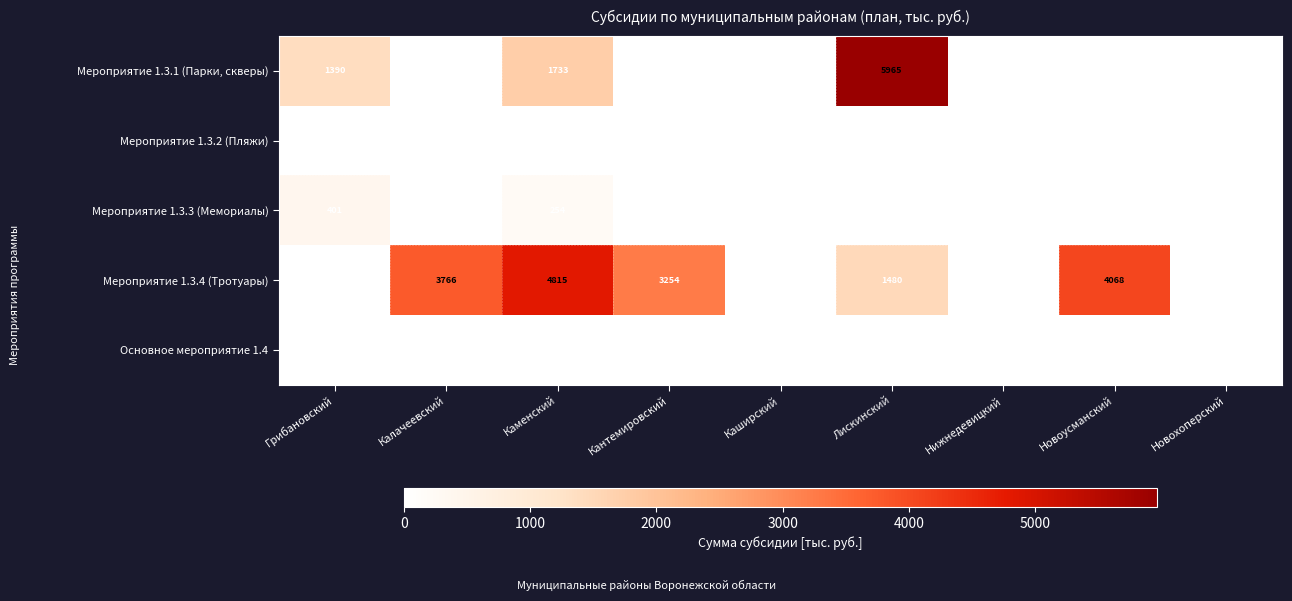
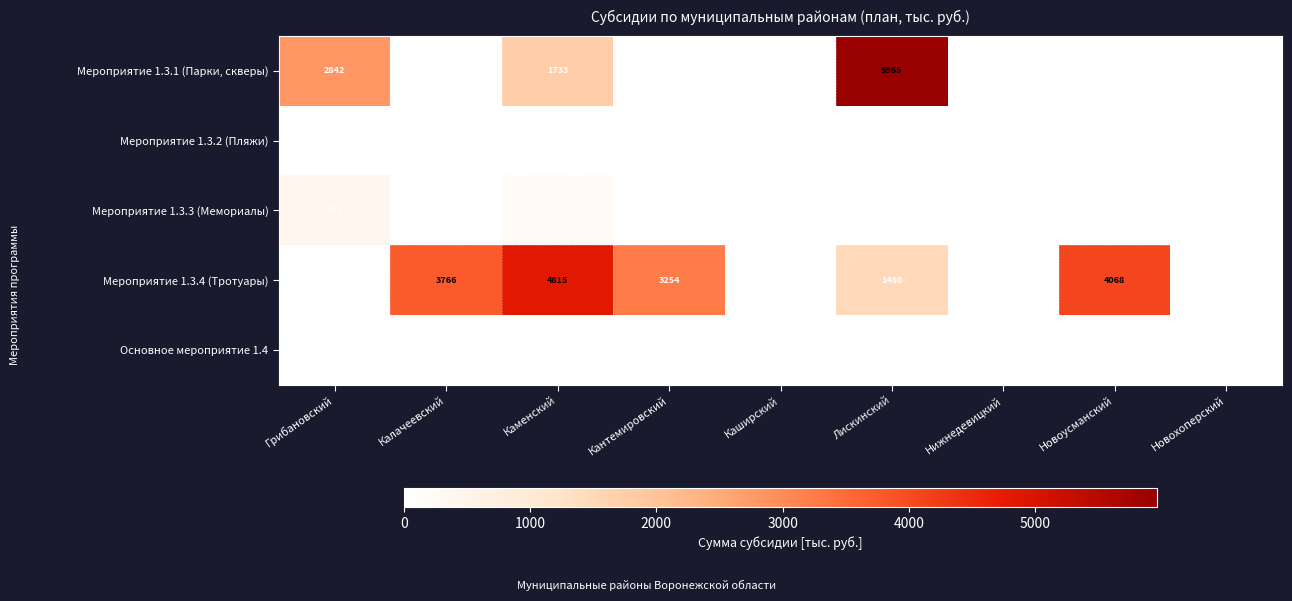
Мероприятие 1.3.1 (Парки, скверы), Грибановский: 1390 -> 2842
